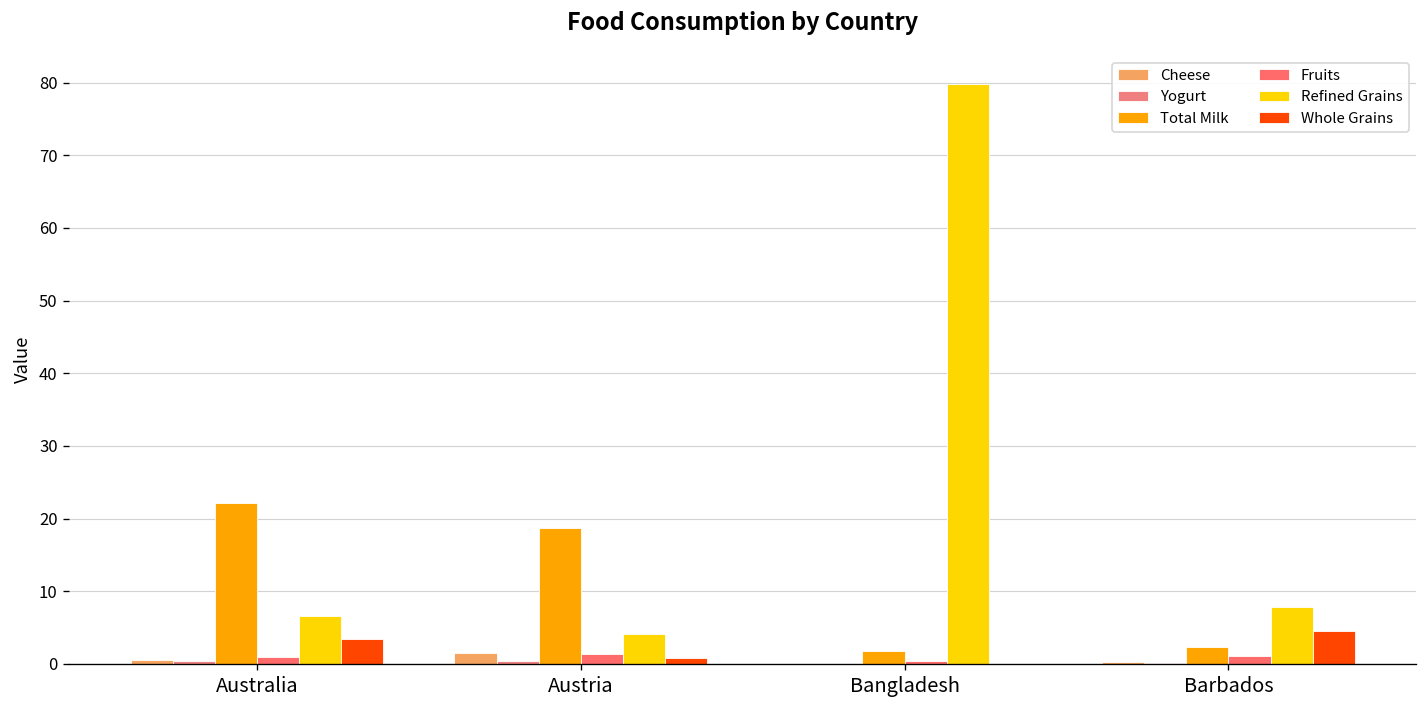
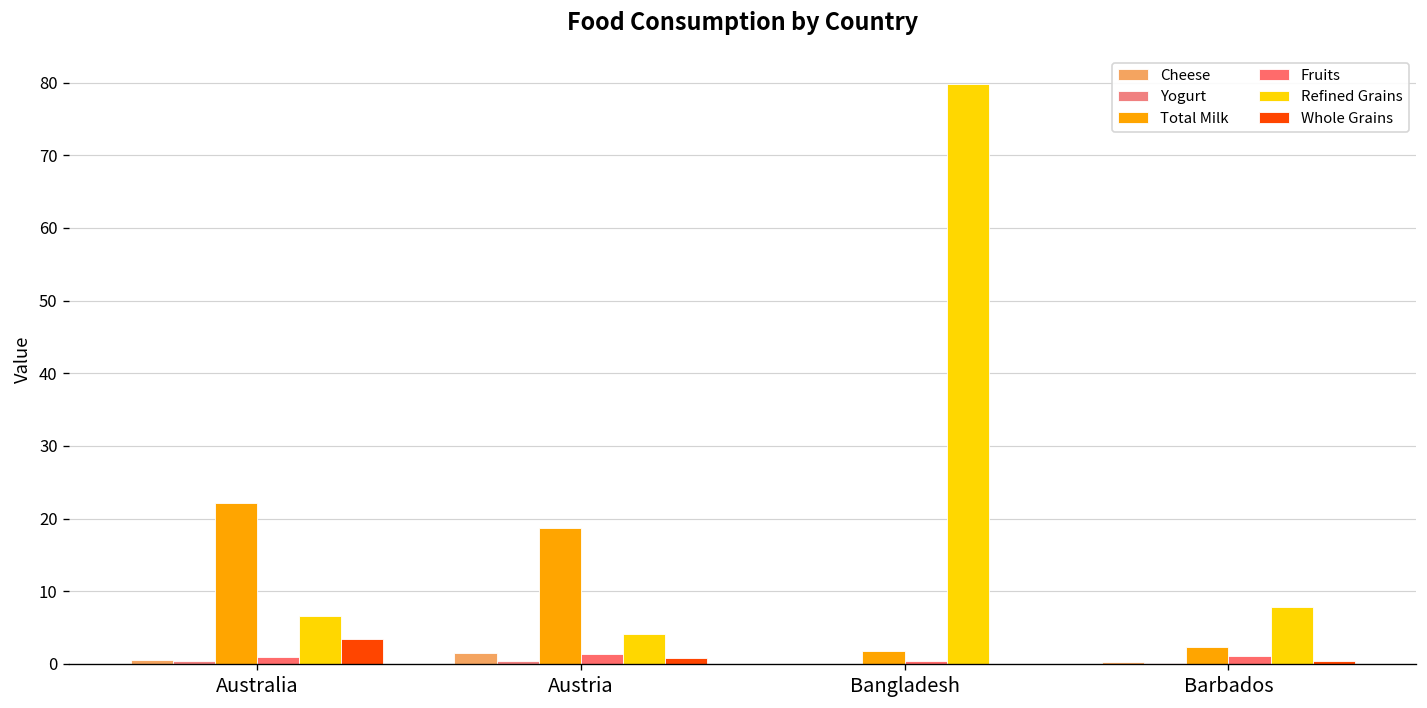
Whole Grains, Barbados: 5 -> 0
